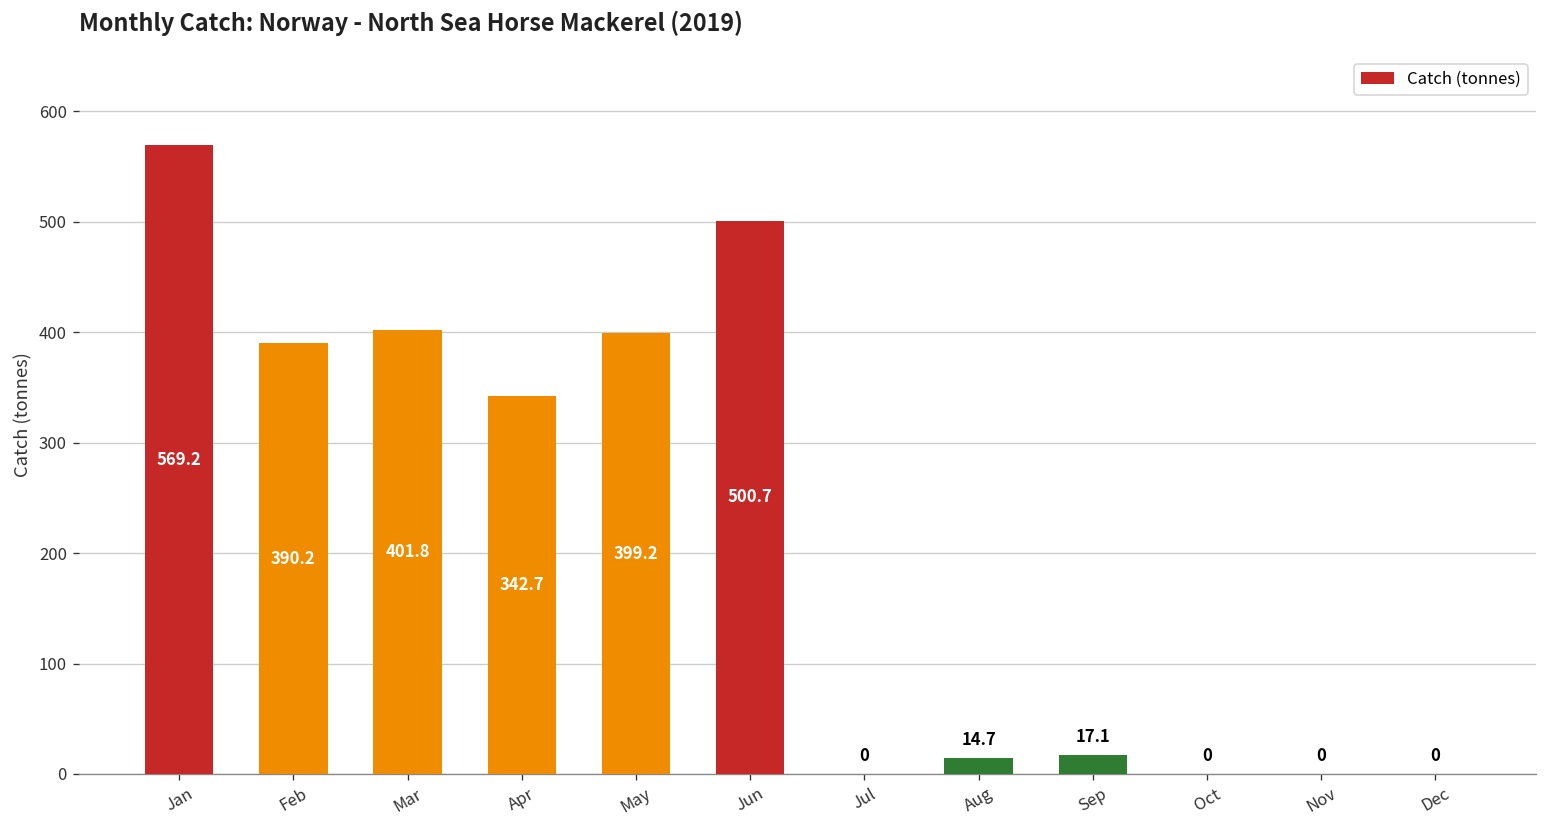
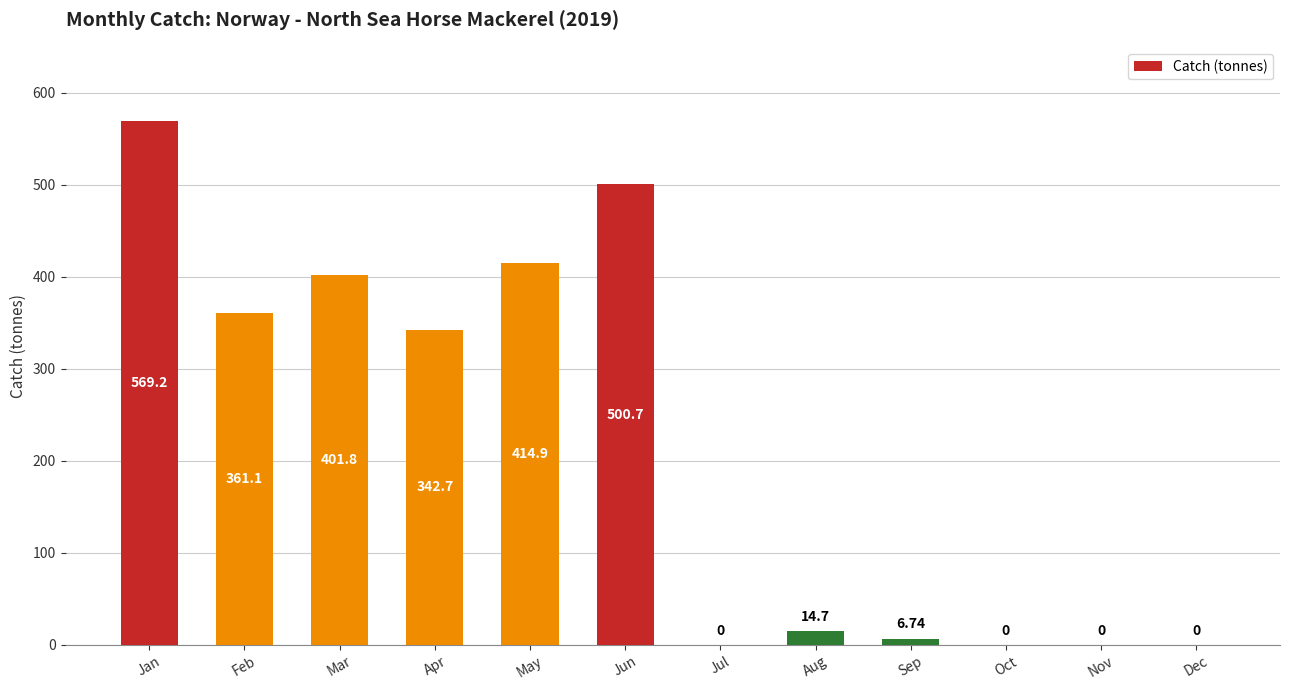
Feb: 390.2 -> 361.1
May: 399.2 -> 414.9
Sep: 17.1 -> 6.74
